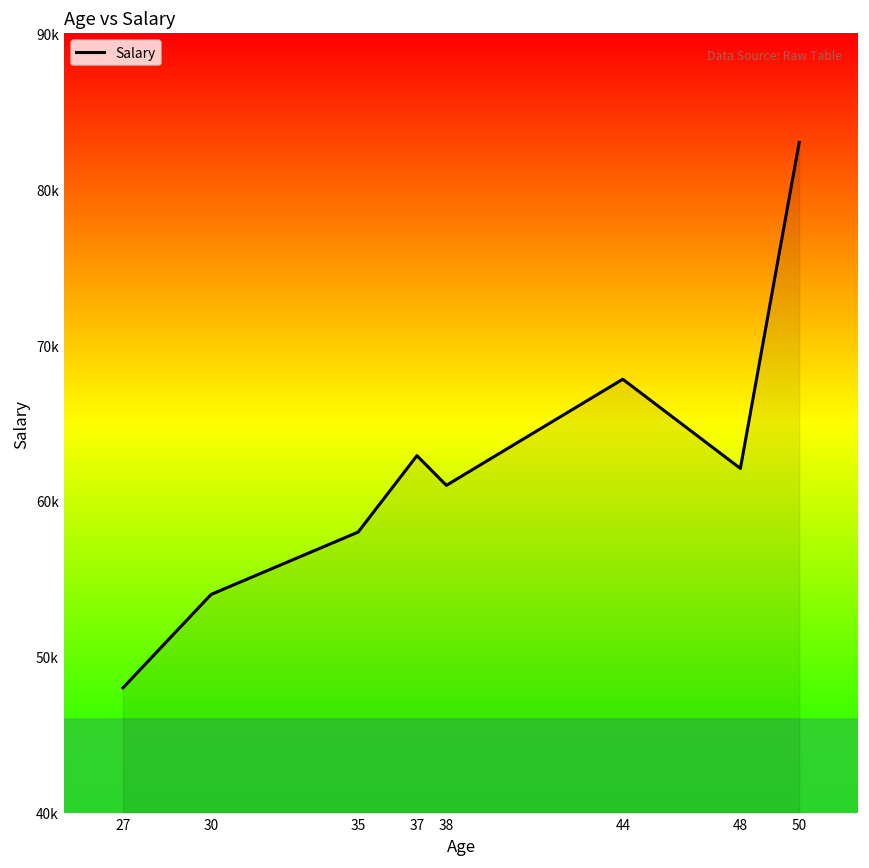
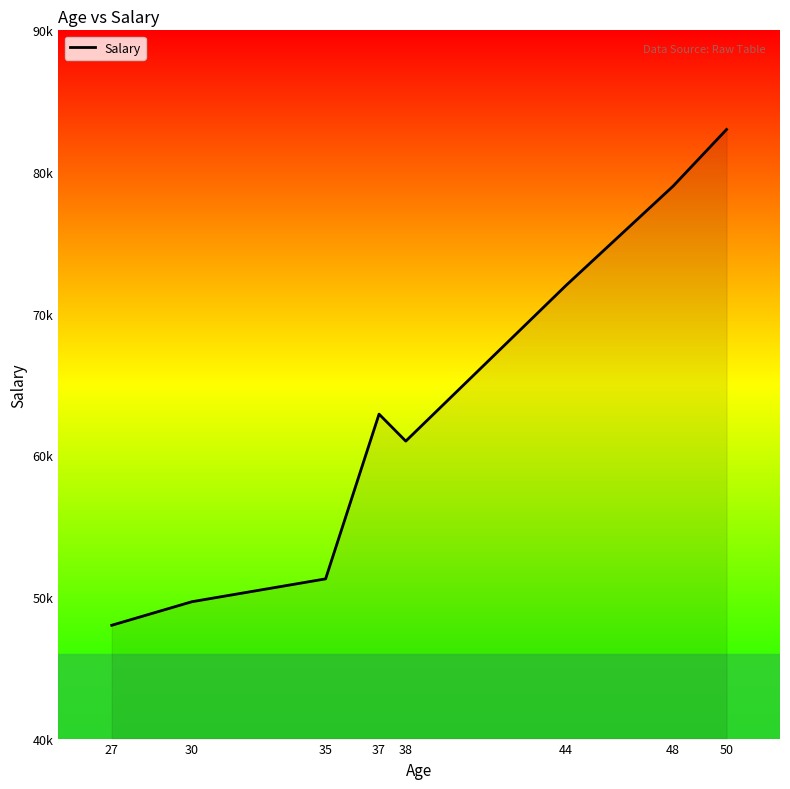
30: 54000 -> 49700
35: 58000 -> 51300
44: 67800 -> 72000
48: 62100 -> 79000
